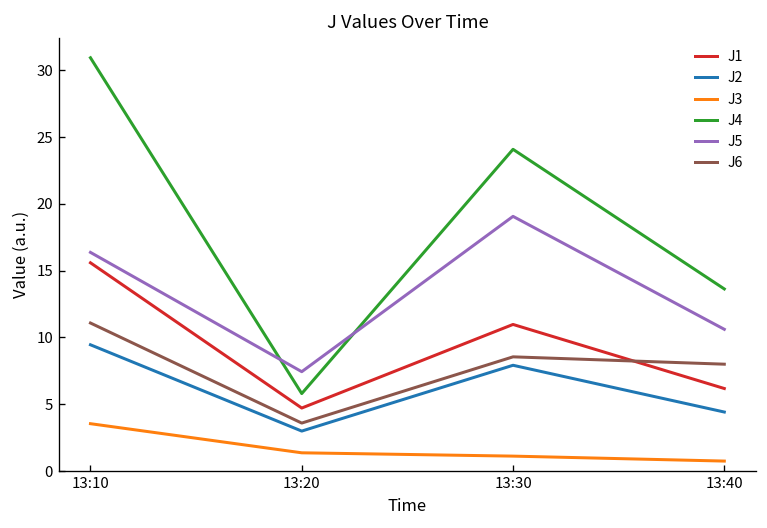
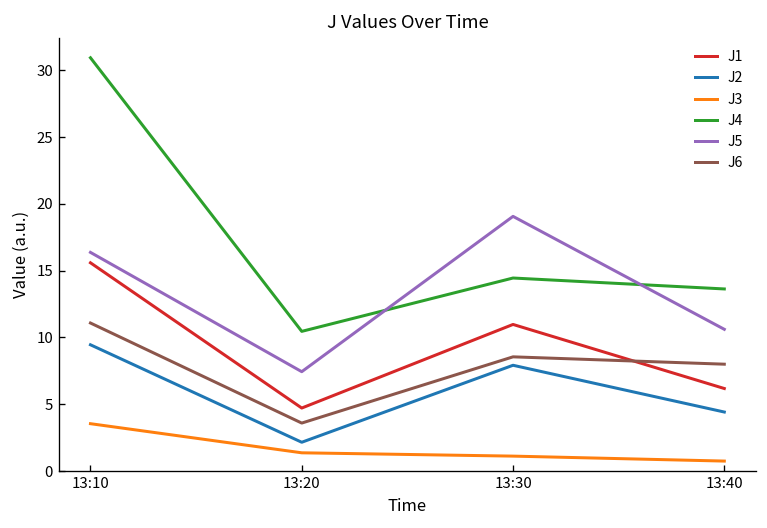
J2, 13:20: 3.0 -> 2.2
J4, 13:20: 5.8 -> 10.5
J4, 13:30: 24.1 -> 14.4
